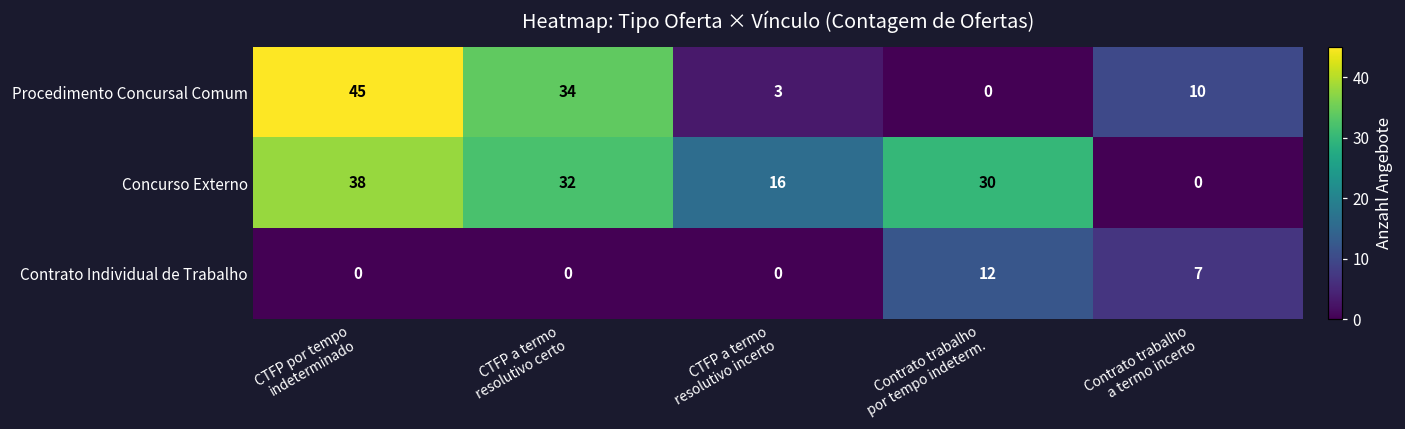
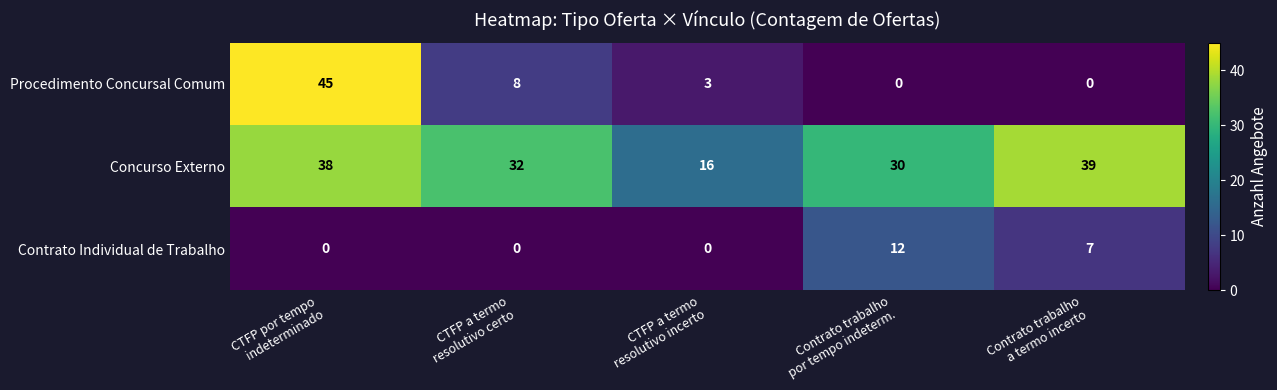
Procedimento Concursal Comum, CTFP a termo resolutivo certo: 34 -> 8
Procedimento Concursal Comum, Contrato trabalho a termo incerto: 10 -> 0
Concurso Externo, Contrato trabalho a termo incerto: 0 -> 39
